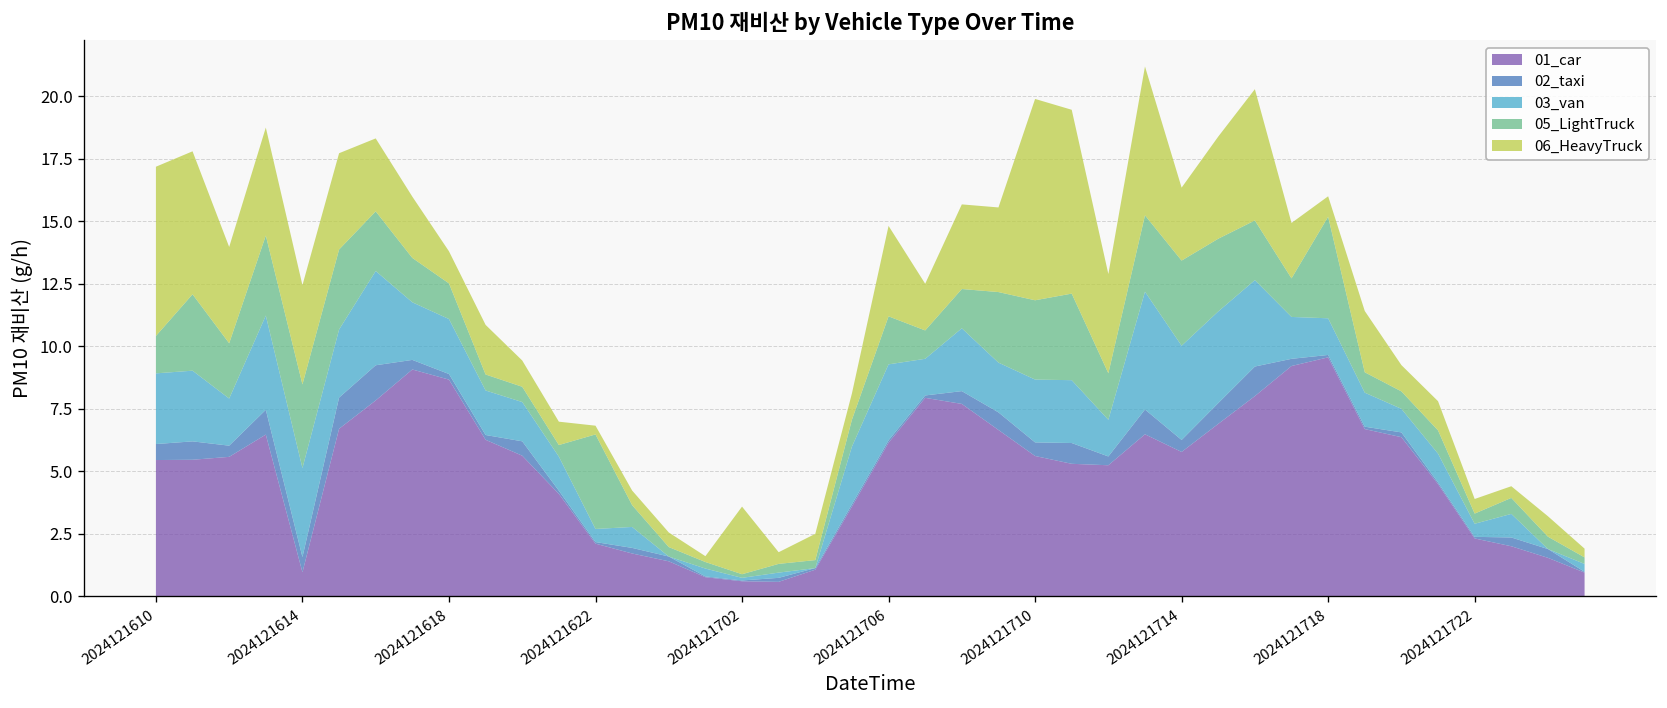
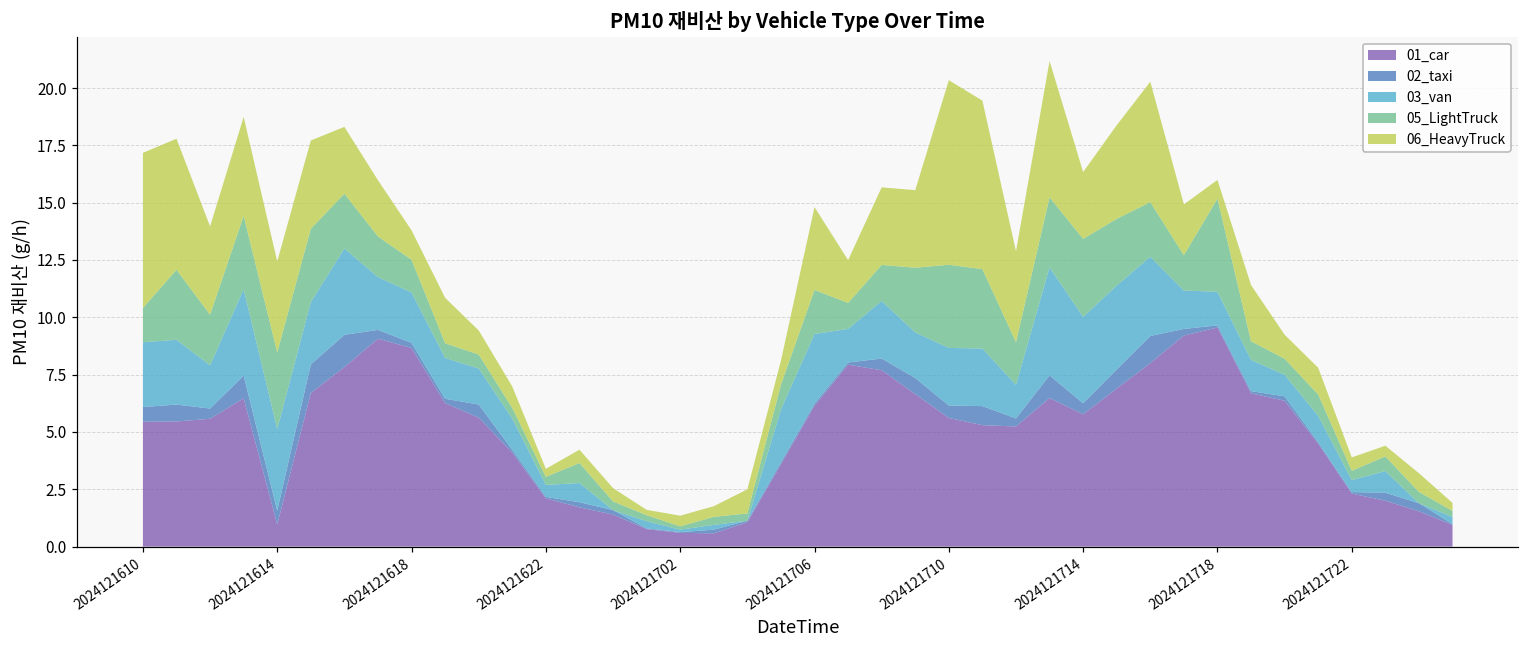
05_LightTruck, 2024121622: 3.8 -> 0.3
06_HeavyTruck, 2024121702: 2.7 -> 0.5
05_LightTruck, 2024121710: 3.2 -> 3.6
